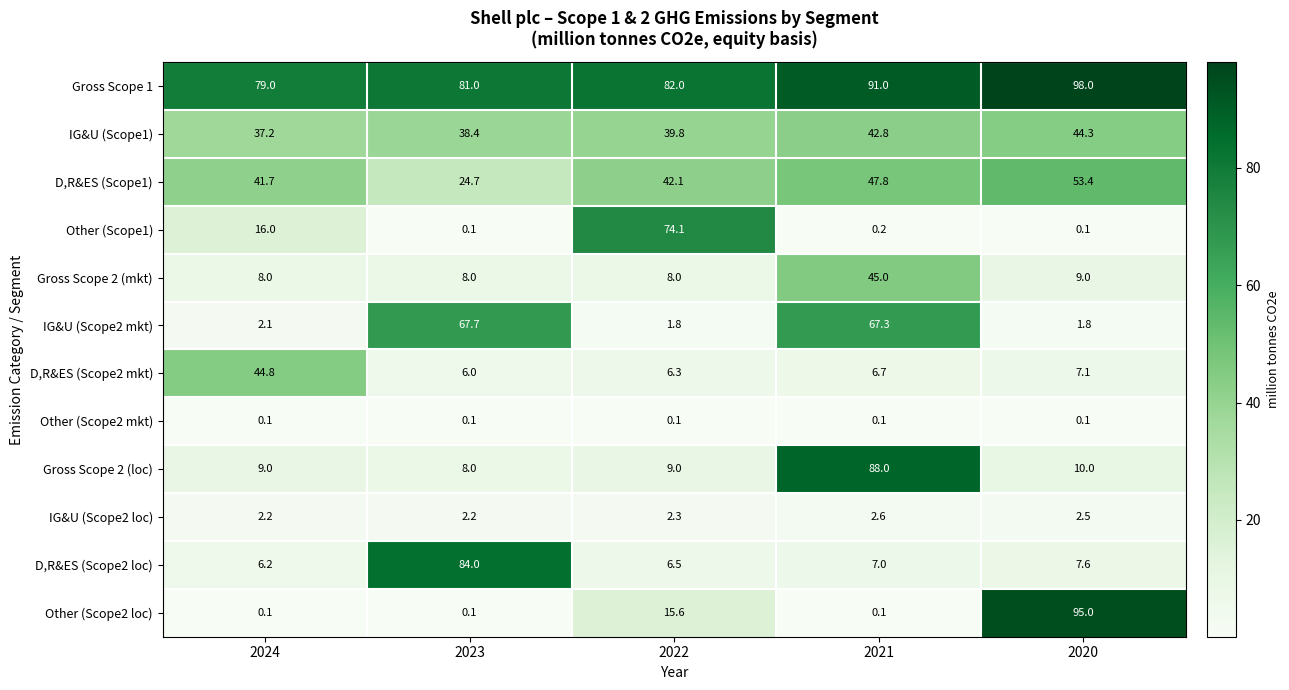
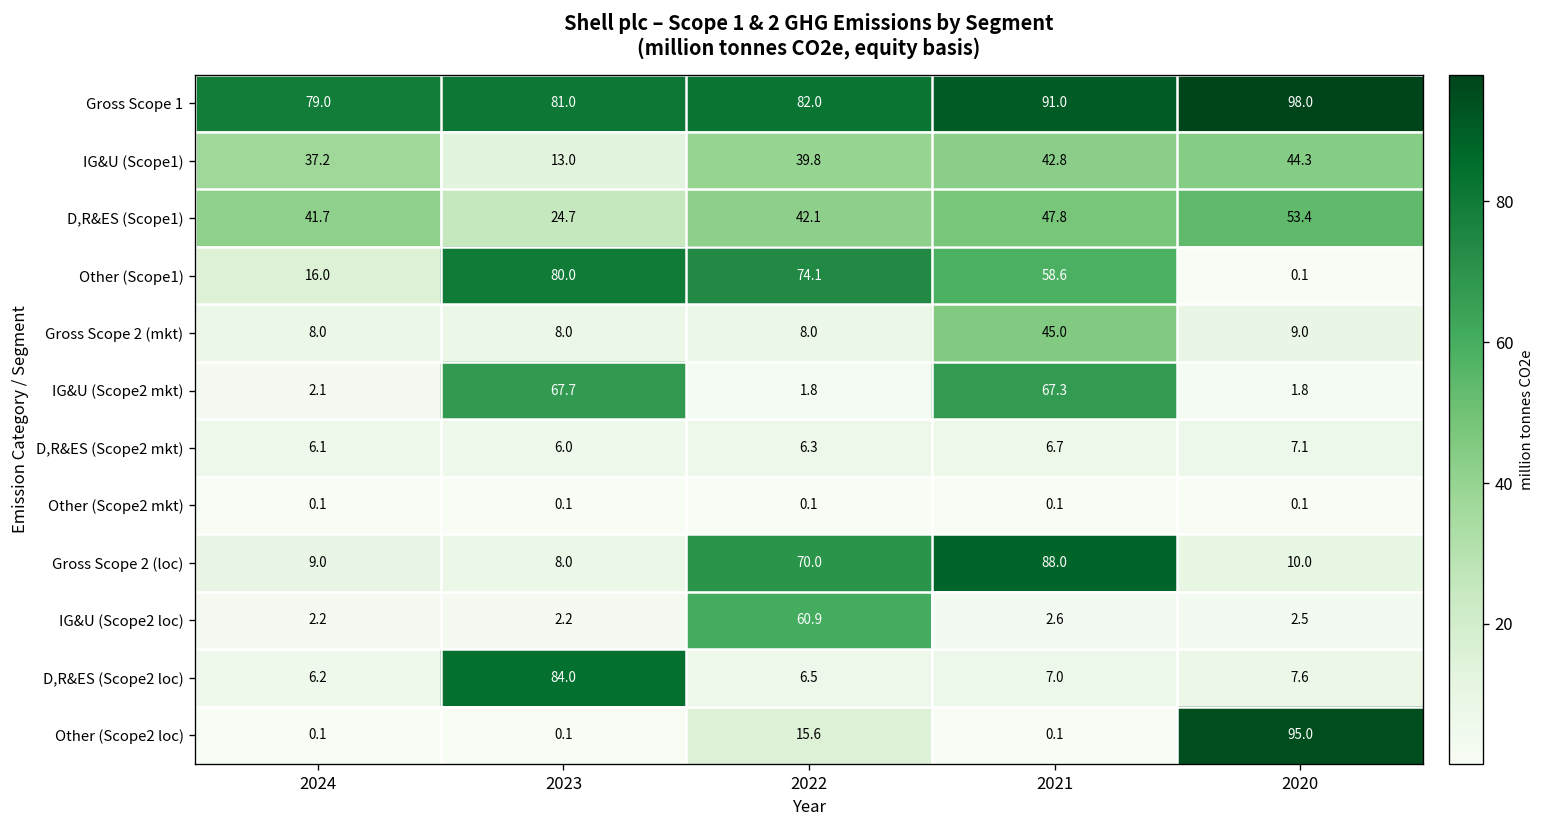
IG&U (Scope1), 2023: 38.4 -> 13.0
Other (Scope1), 2023: 0.1 -> 80.0
Other (Scope1), 2021: 0.2 -> 58.6
D,R&ES (Scope2 mkt), 2024: 44.8 -> 6.1
Gross Scope 2 (loc), 2022: 9.0 -> 70.0
IG&U (Scope2 loc), 2022: 2.3 -> 60.9
